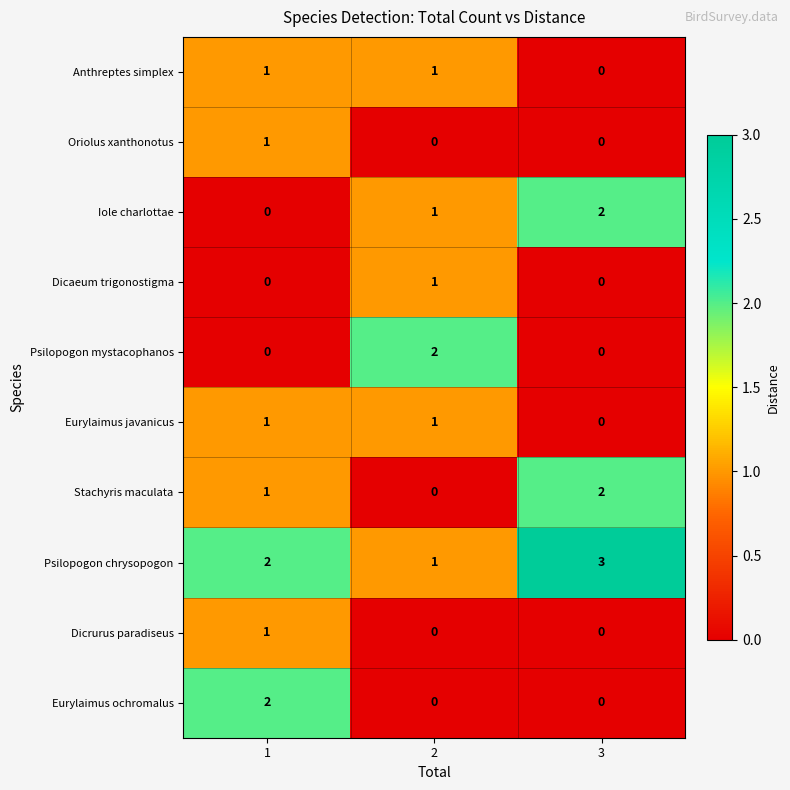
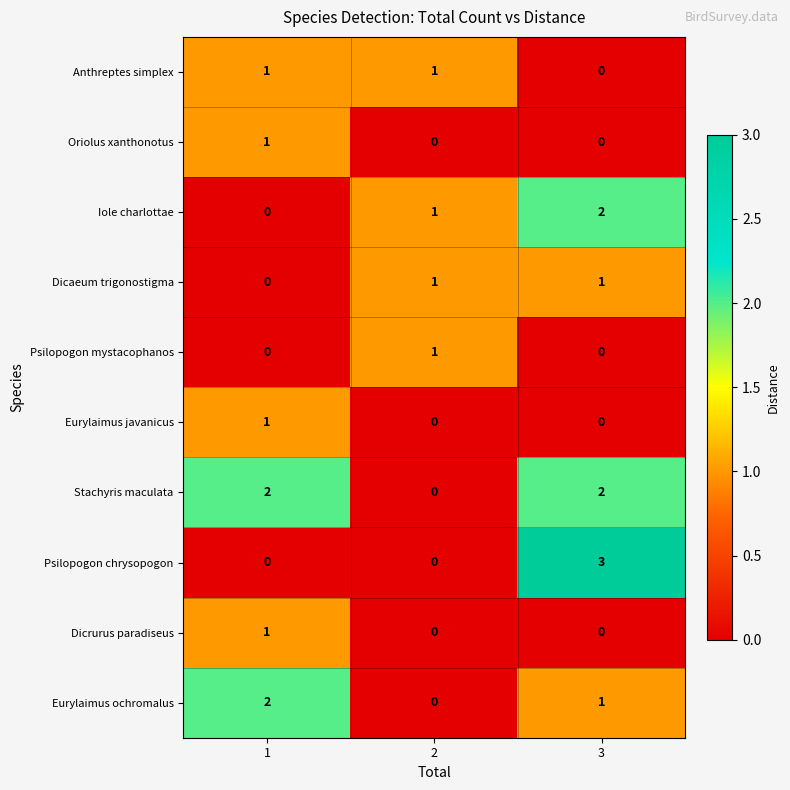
Dicaeum trigonostigma, 3: 0 -> 1
Psilopogon mystacophanos, 2: 2 -> 1
Eurylaimus javanicus, 2: 1 -> 0
Stachyris maculata, 1: 1 -> 2
Psilopogon chrysopogon, 1: 2 -> 0
Psilopogon chrysopogon, 2: 1 -> 0
Eurylaimus ochromalus, 3: 0 -> 1
